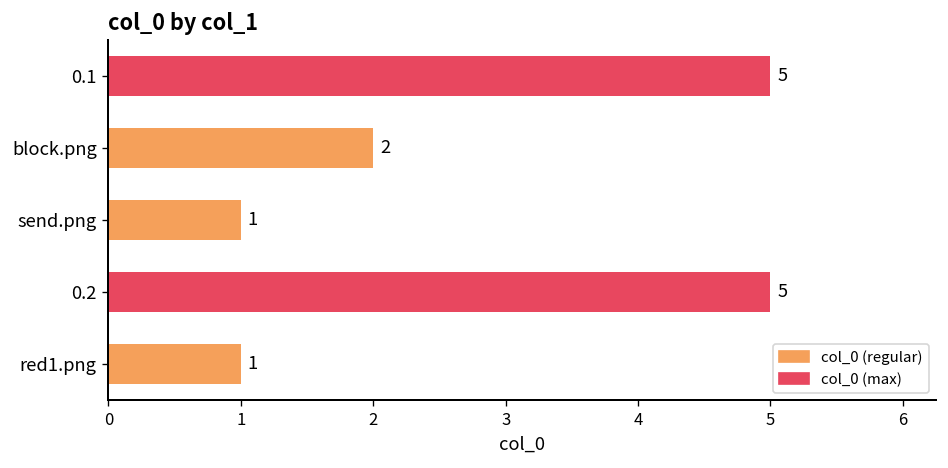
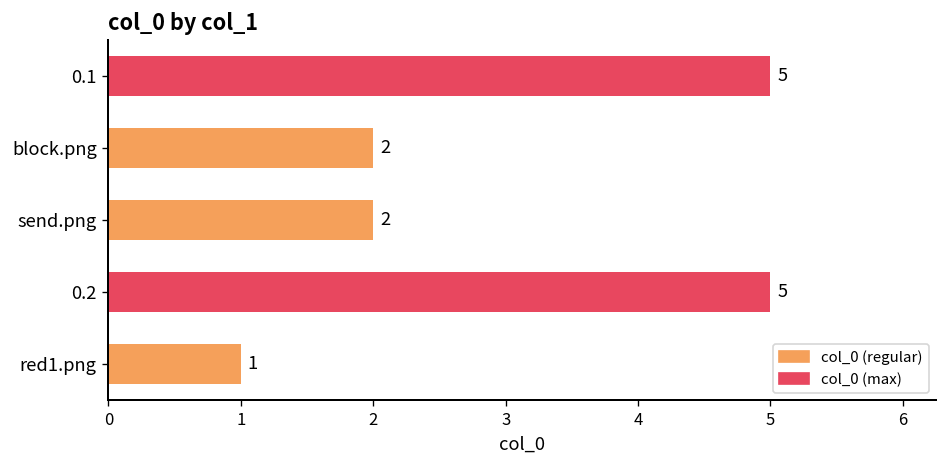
send.png: 1 -> 2
